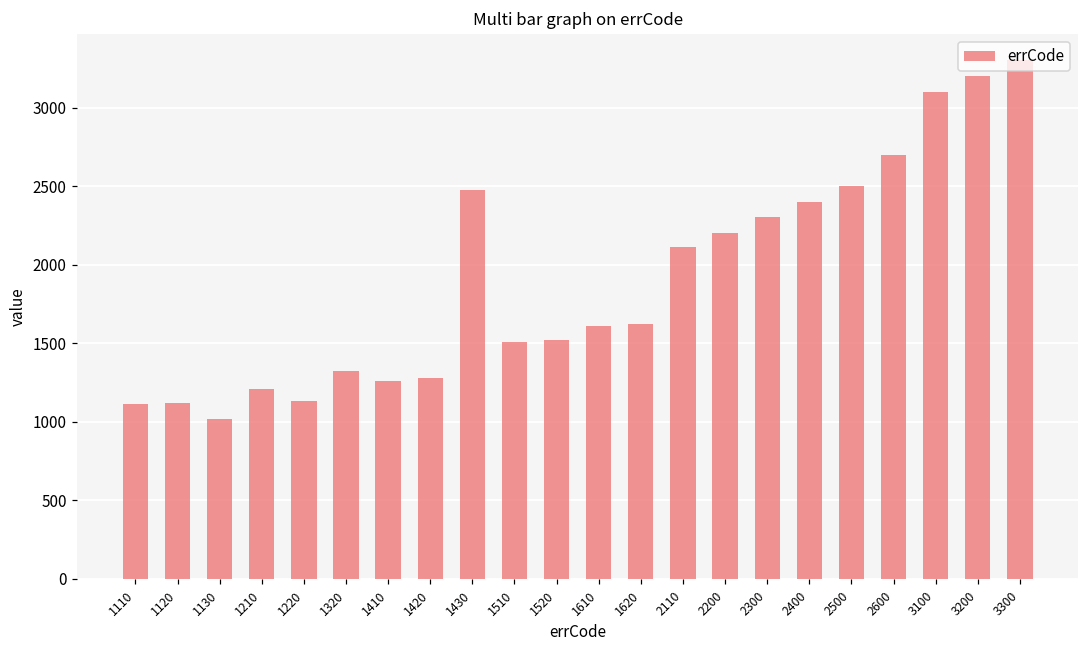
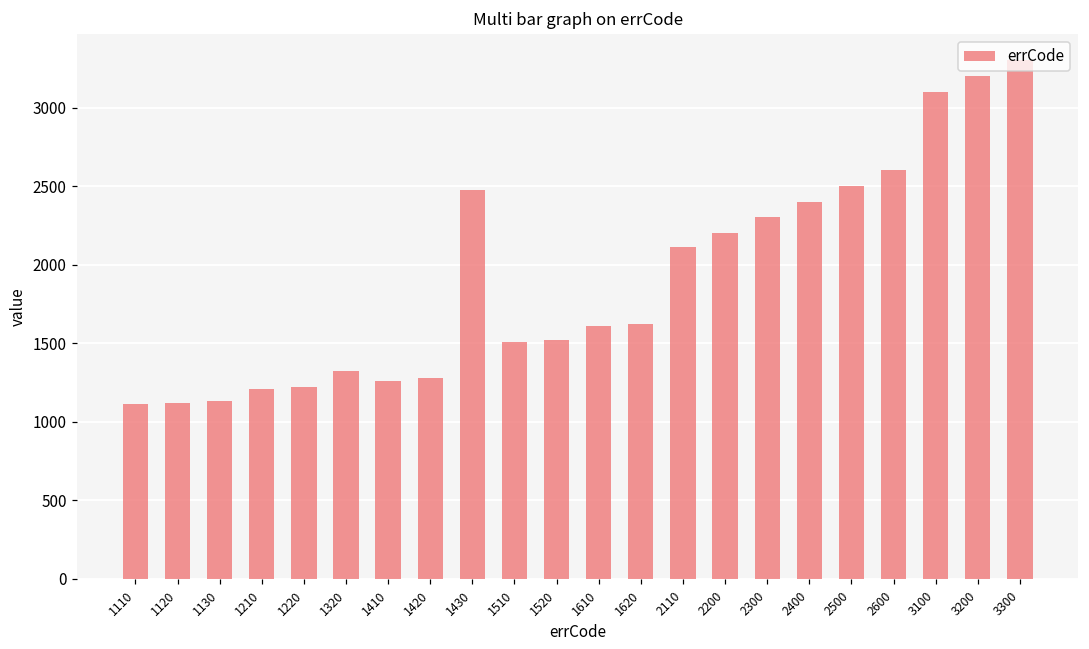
1130: 1020 -> 1130
1220: 1130 -> 1220
2600: 2700 -> 2600
